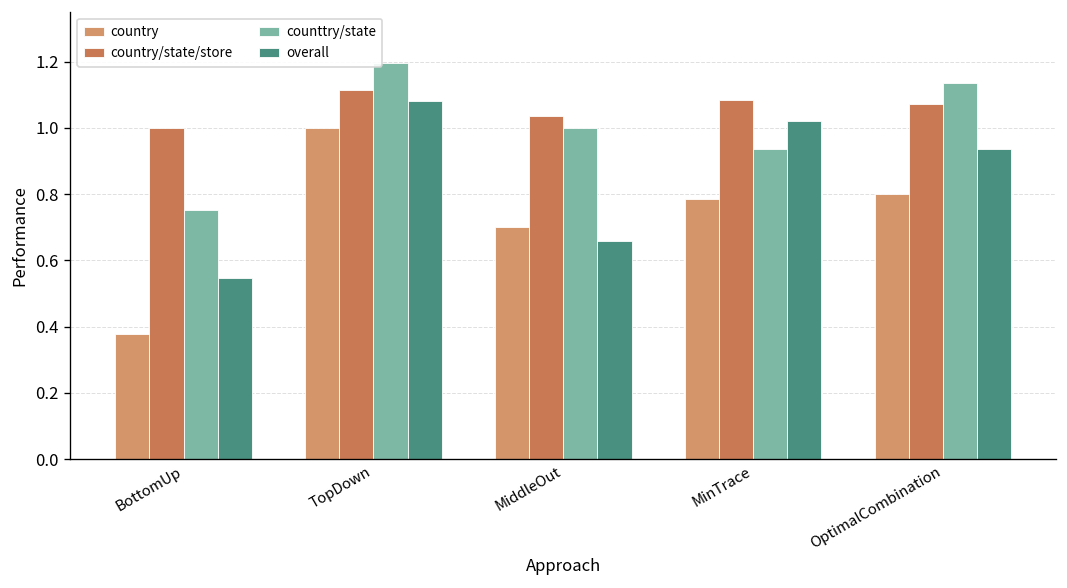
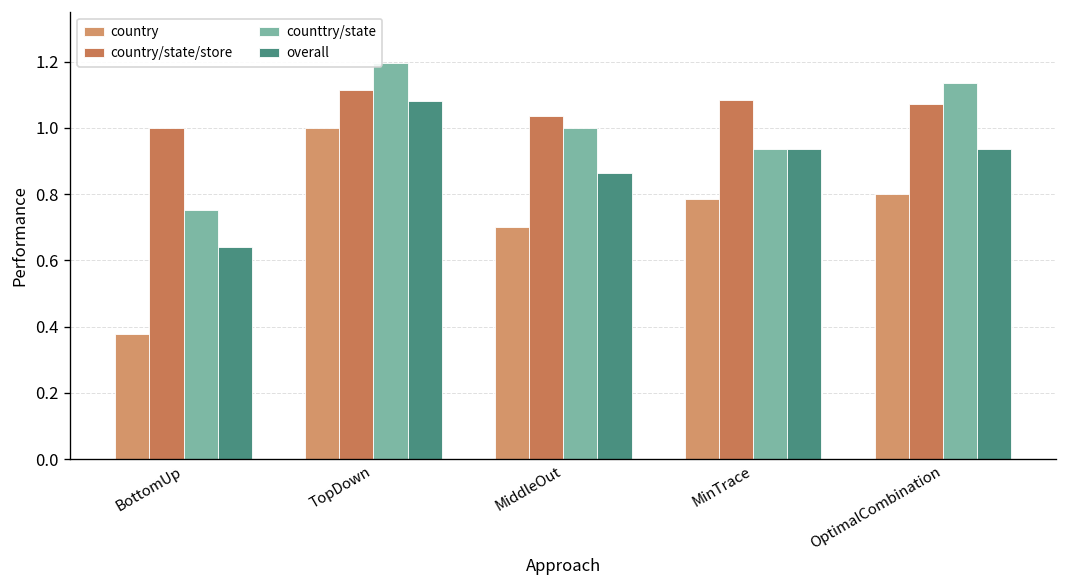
overall, BottomUp: 0.55 -> 0.64
overall, MiddleOut: 0.66 -> 0.86
overall, MinTrace: 1.02 -> 0.94
